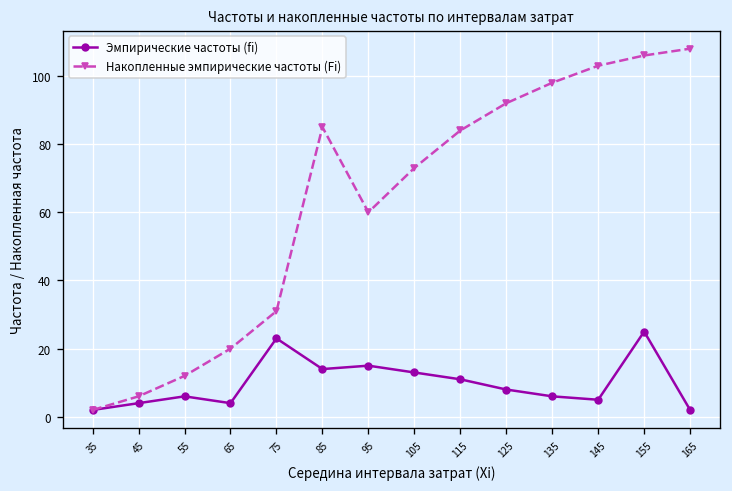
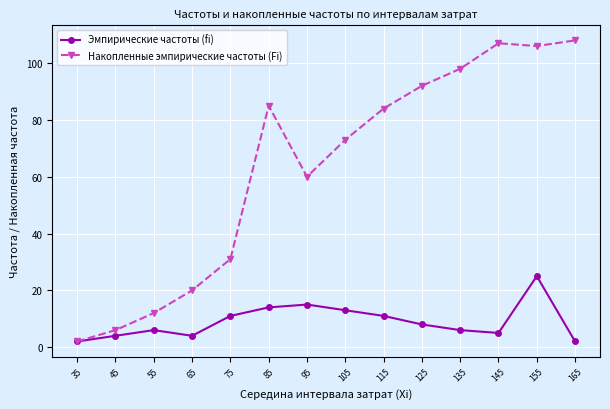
Эмпирические частоты (fi), 75: 23 -> 11
Накопленные эмпирические частоты (Fi), 145: 103 -> 107
